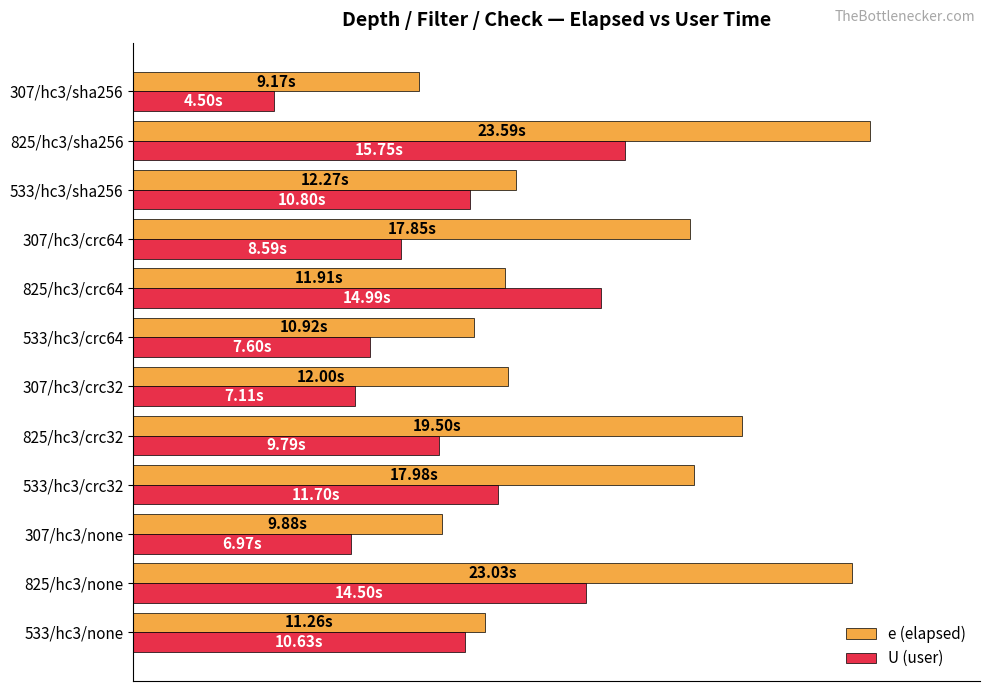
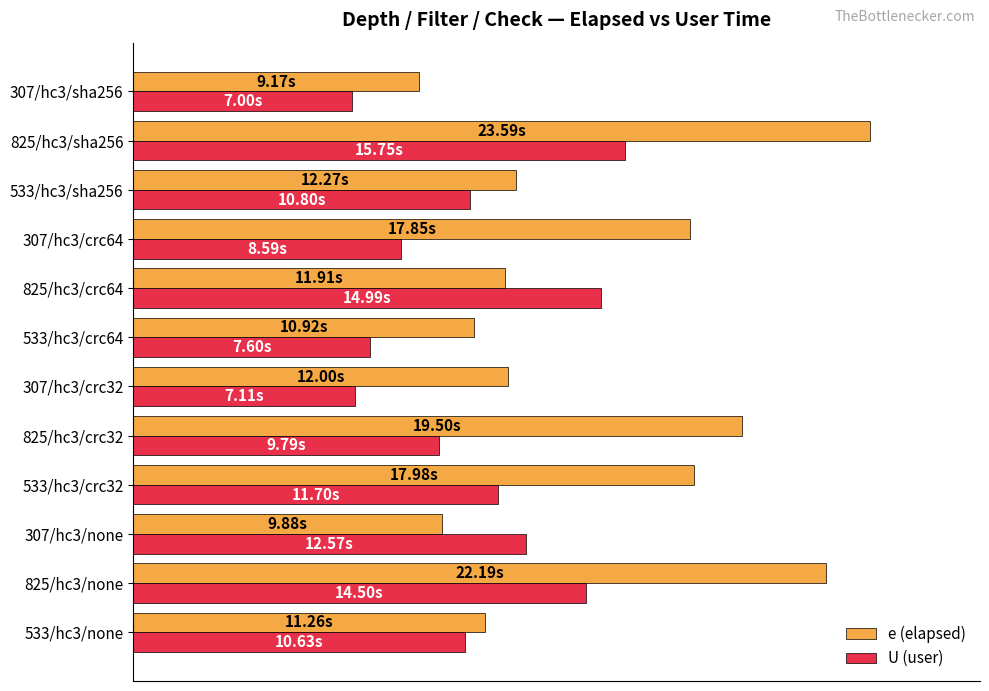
U (user), 307/hc3/sha256: 4.50s -> 7.00s
U (user), 307/hc3/none: 6.97s -> 12.57s
e (elapsed), 825/hc3/none: 23.03s -> 22.19s
